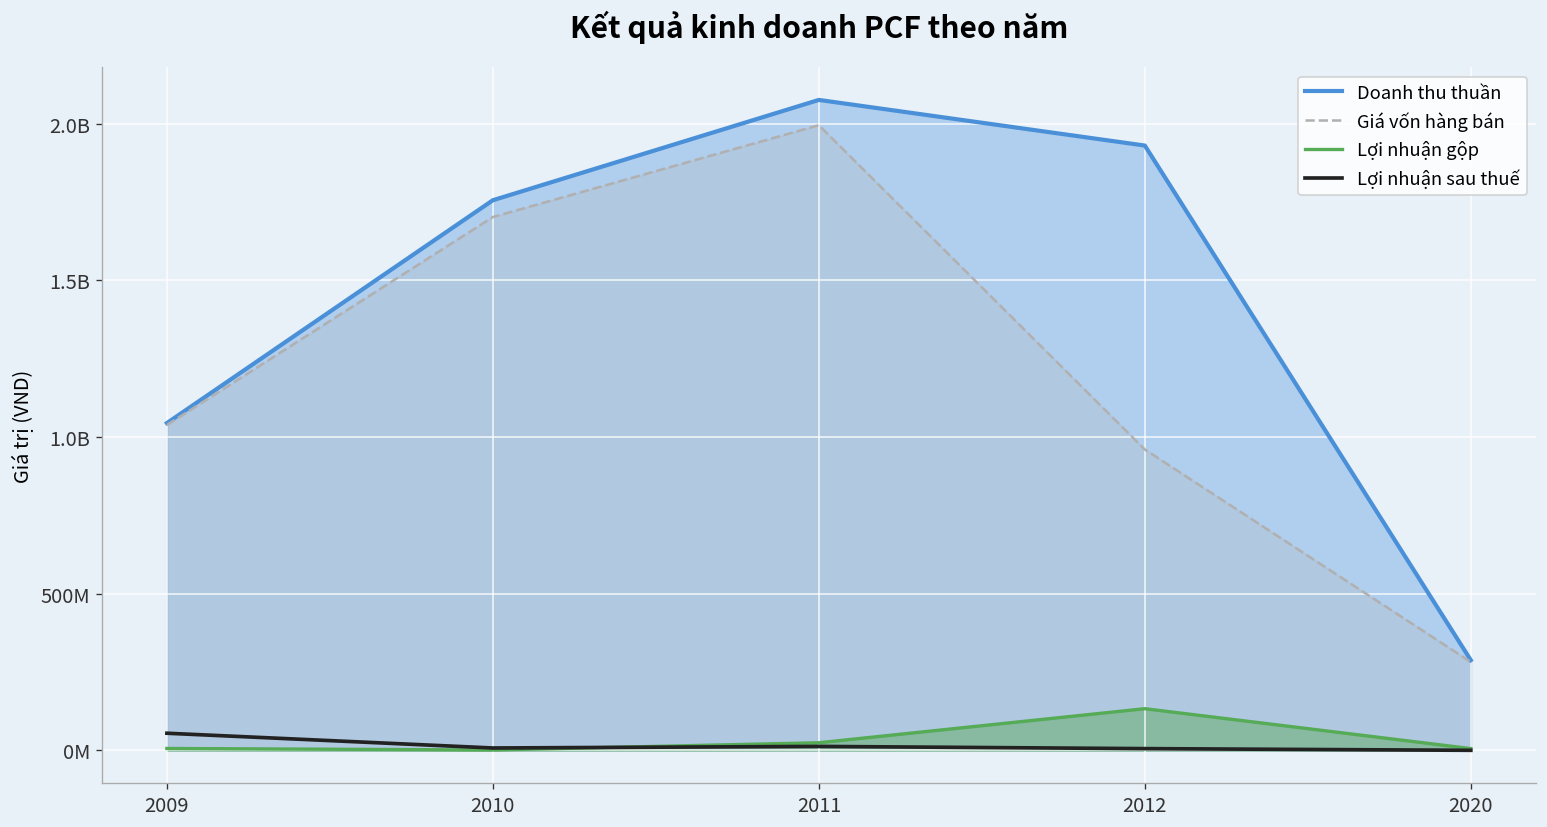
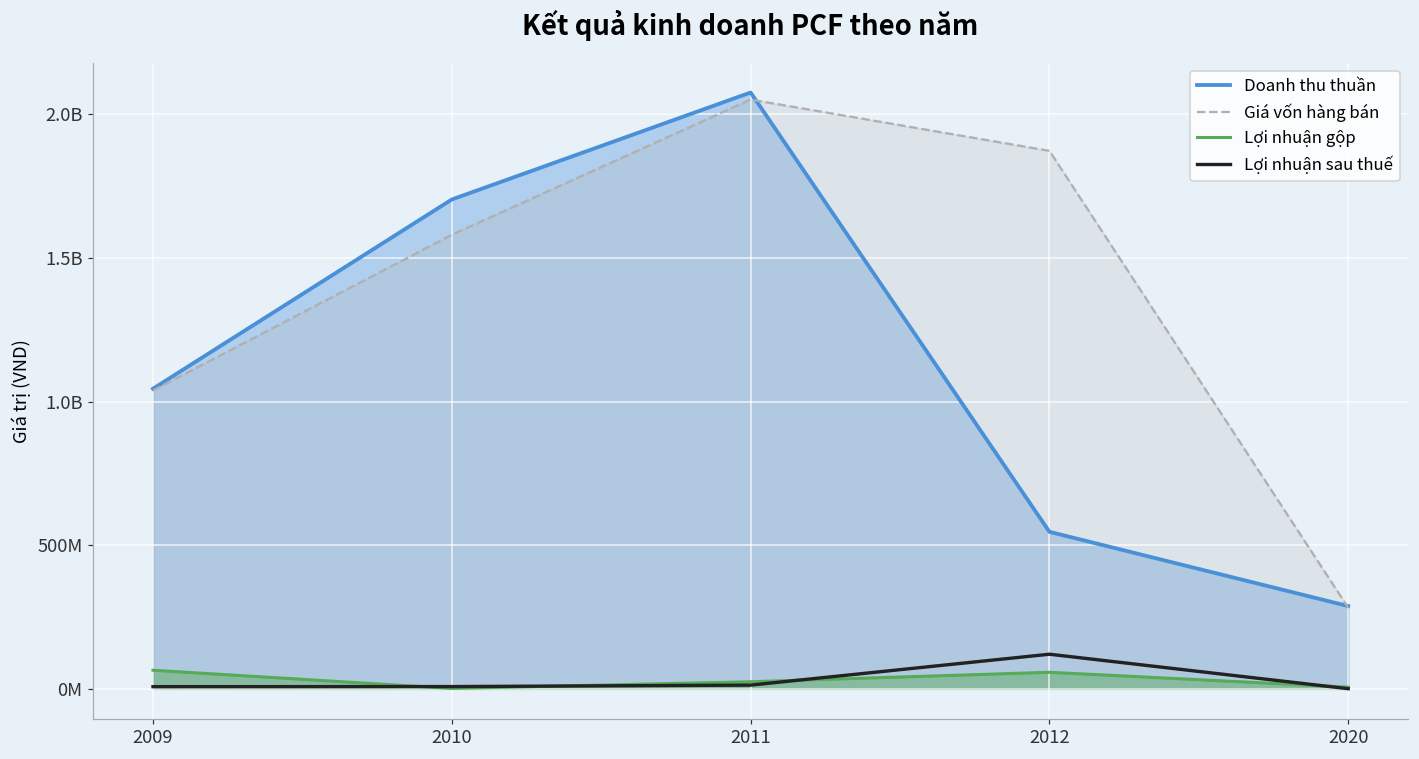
Lợi nhuận gộp, 2009: 10000000 -> 60000000
Lợi nhuận sau thuế, 2009: 50000000 -> 10000000
Doanh thu thuần, 2010: 1760000000 -> 1700000000
Giá vốn hàng bán, 2010: 1700000000 -> 1580000000
Giá vốn hàng bán, 2011: 1990000000 -> 2050000000
Doanh thu thuần, 2012: 1930000000 -> 550000000
Giá vốn hàng bán, 2012: 960000000 -> 1870000000
Lợi nhuận gộp, 2012: 130000000 -> 60000000
Lợi nhuận sau thuế, 2012: 10000000 -> 120000000
